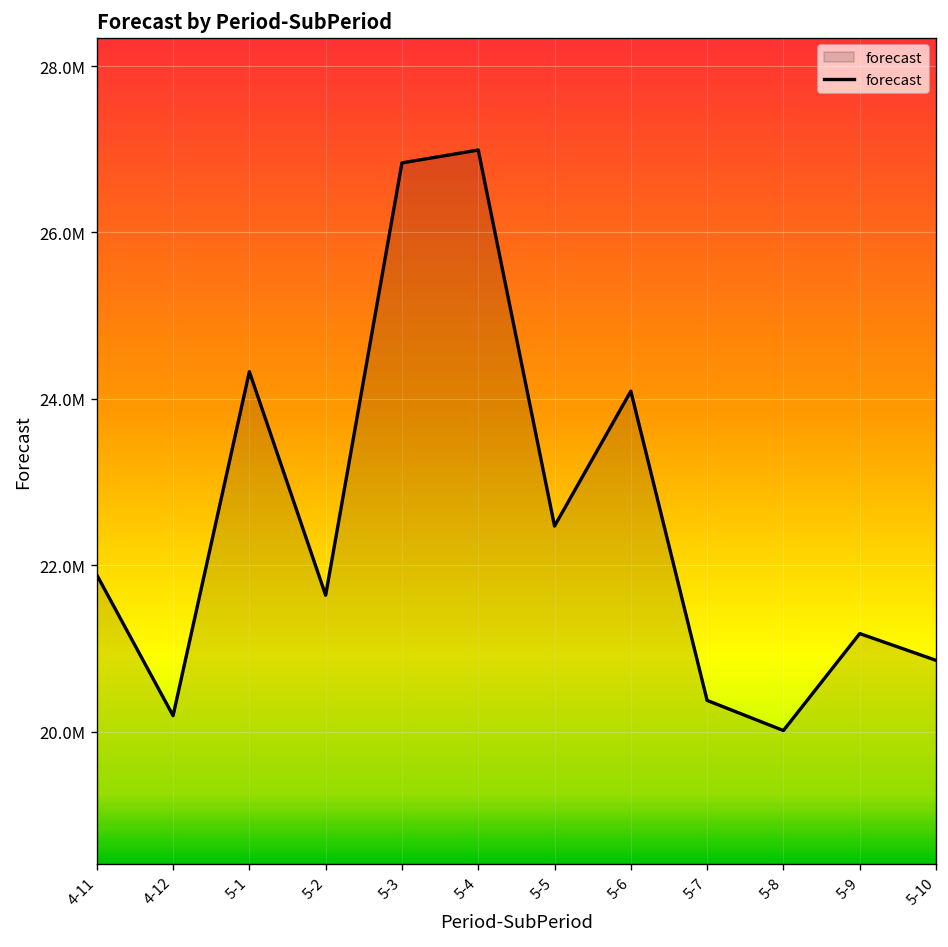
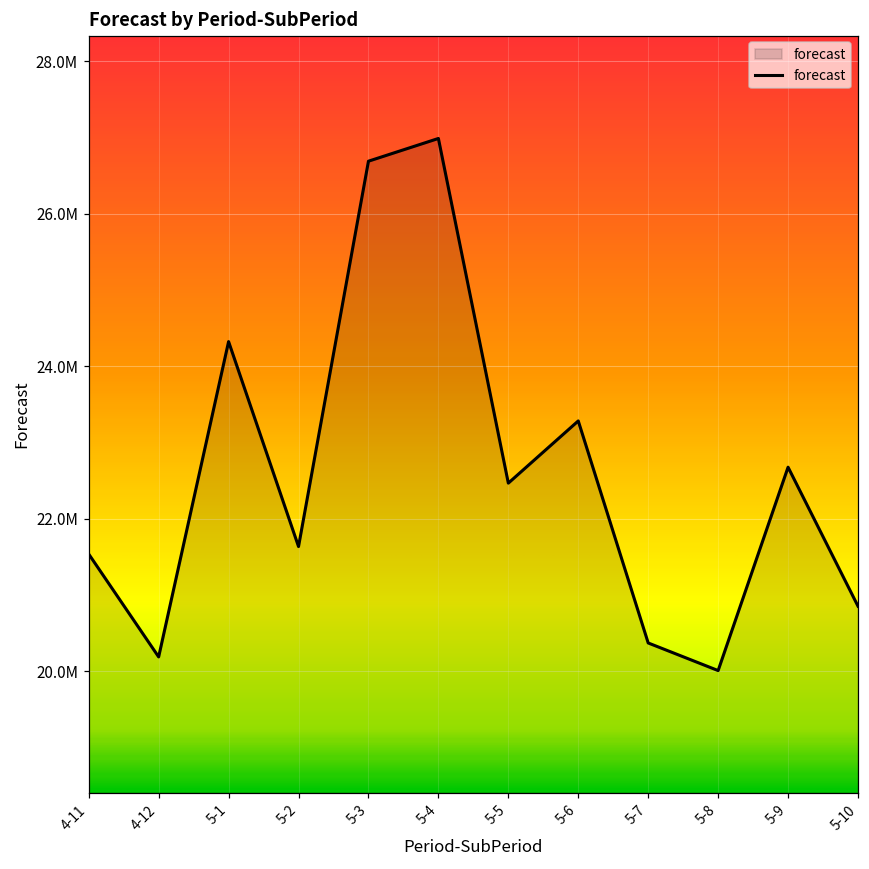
4-11: 21900000 -> 21500000
5-3: 26800000 -> 26700000
5-6: 24100000 -> 23300000
5-9: 21200000 -> 22700000
